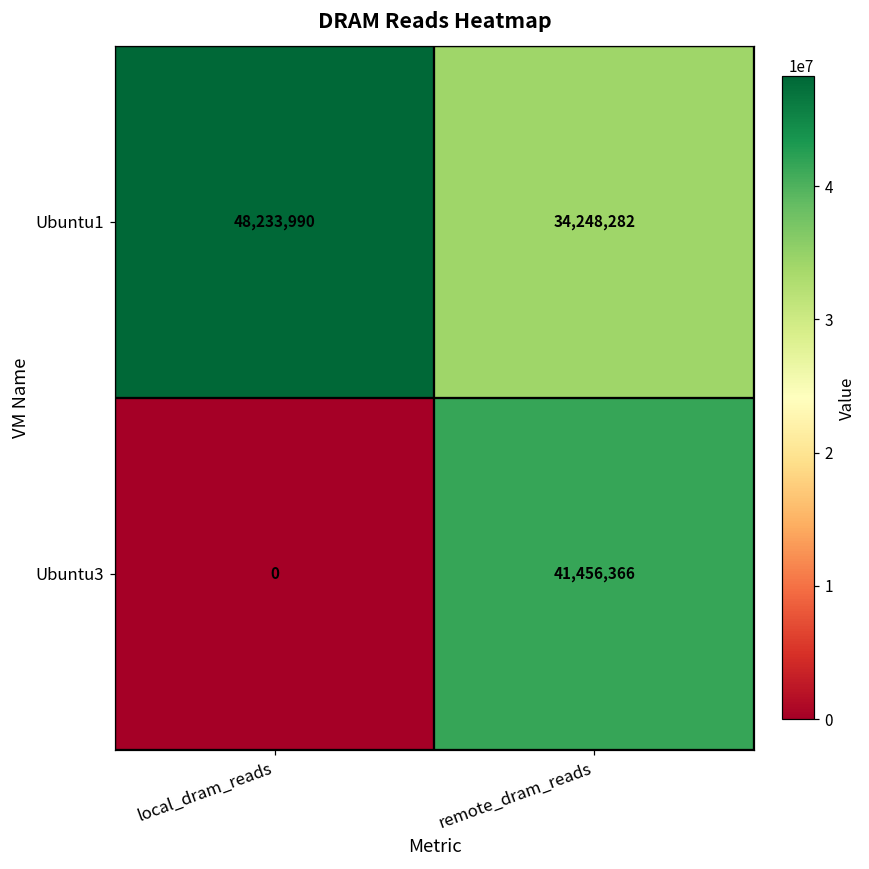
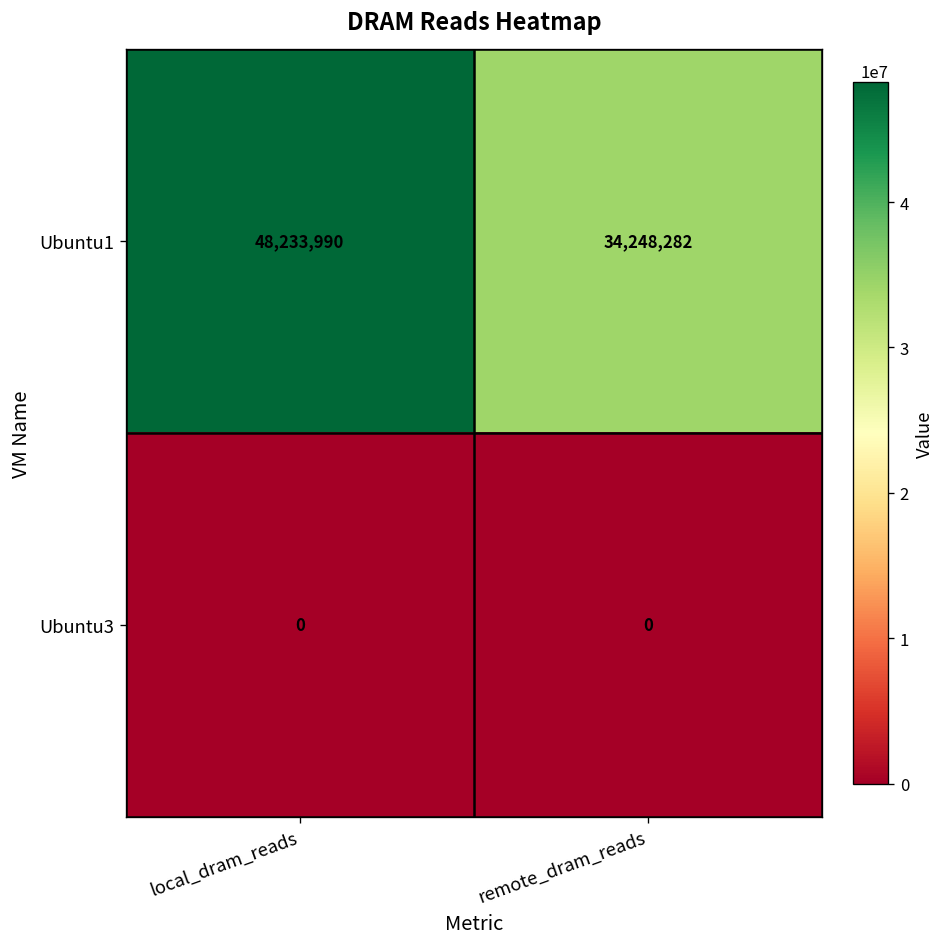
Ubuntu3, remote_dram_reads: 41,456,366 -> 0
